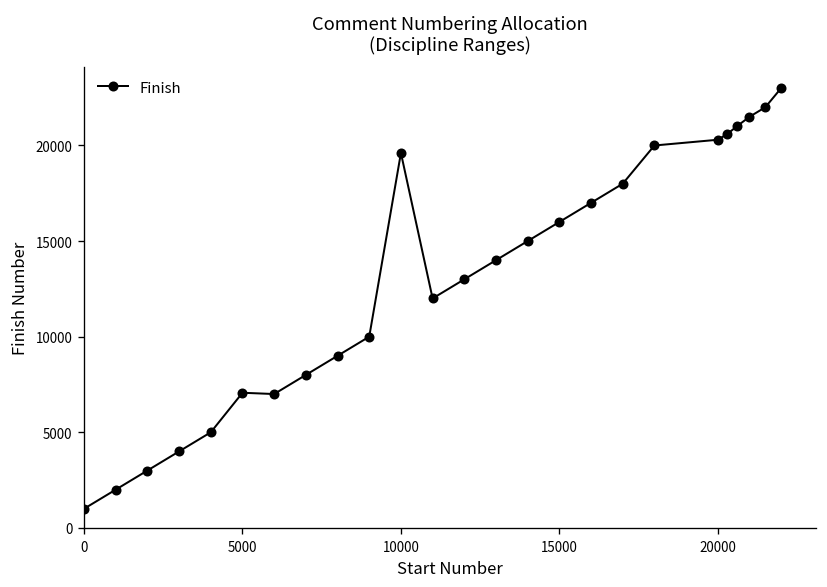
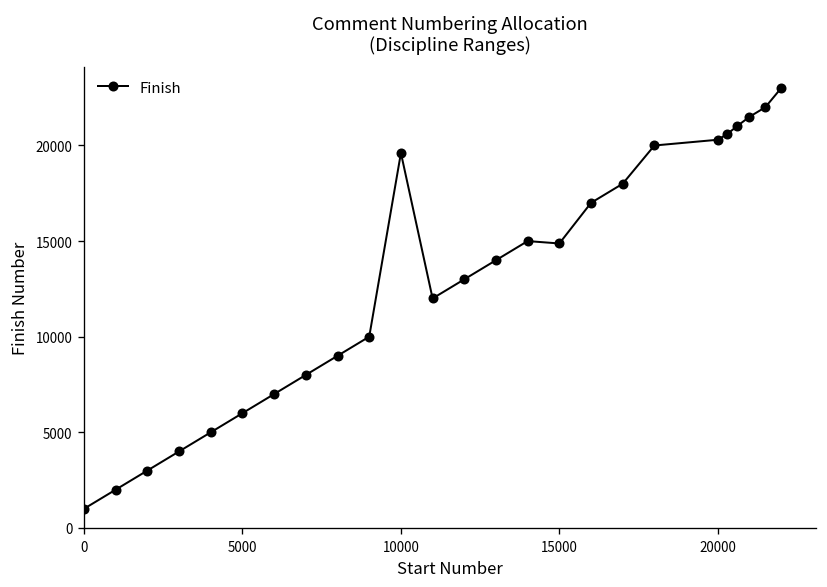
5000: 7100 -> 6000
15000: 16000 -> 14900
